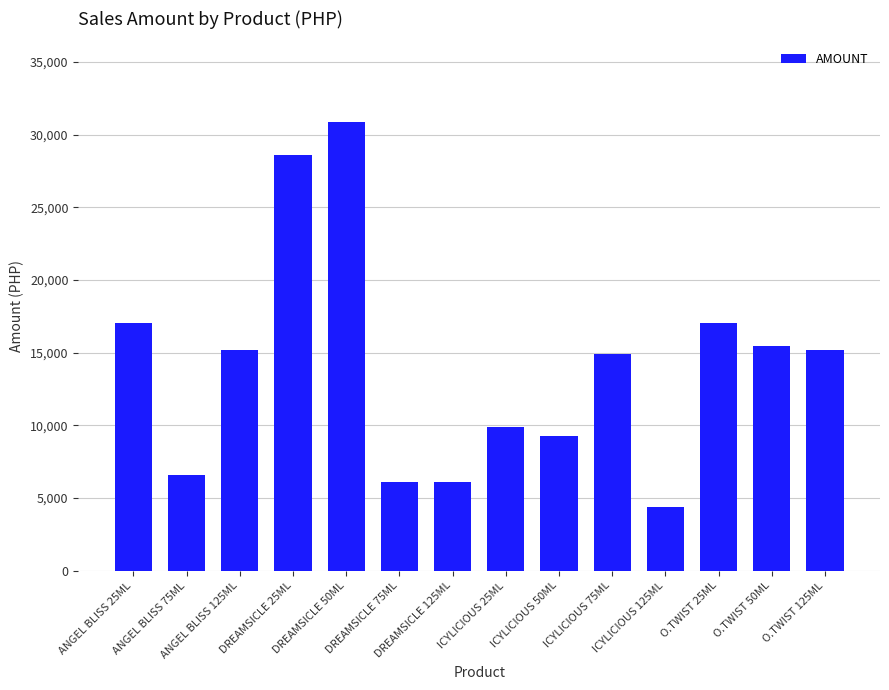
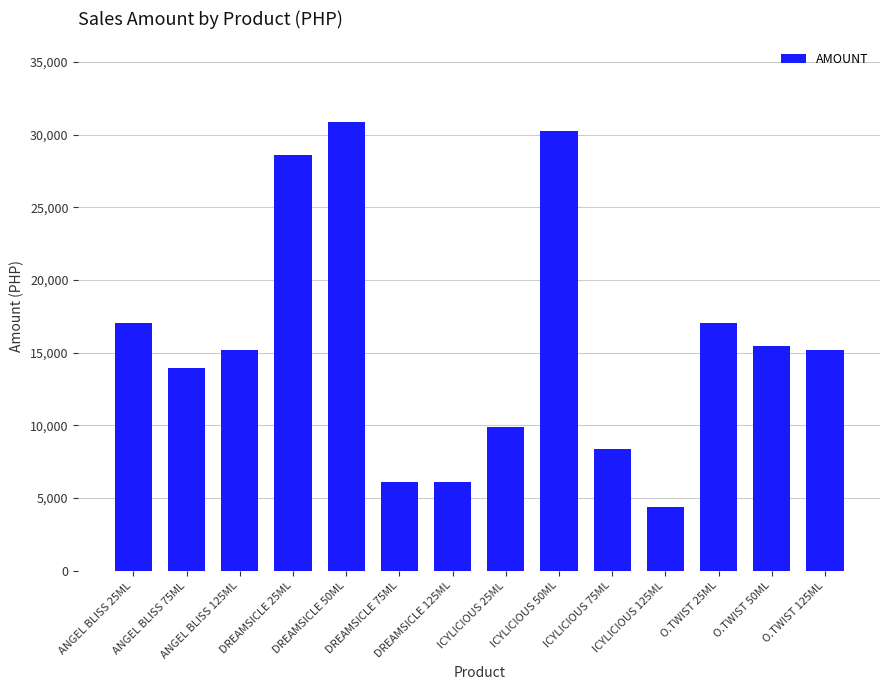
ANGEL BLISS 75ML: 6,600 -> 13,900
ICYLICIOUS 50ML: 9,300 -> 30,200
ICYLICIOUS 75ML: 14,900 -> 8,300
